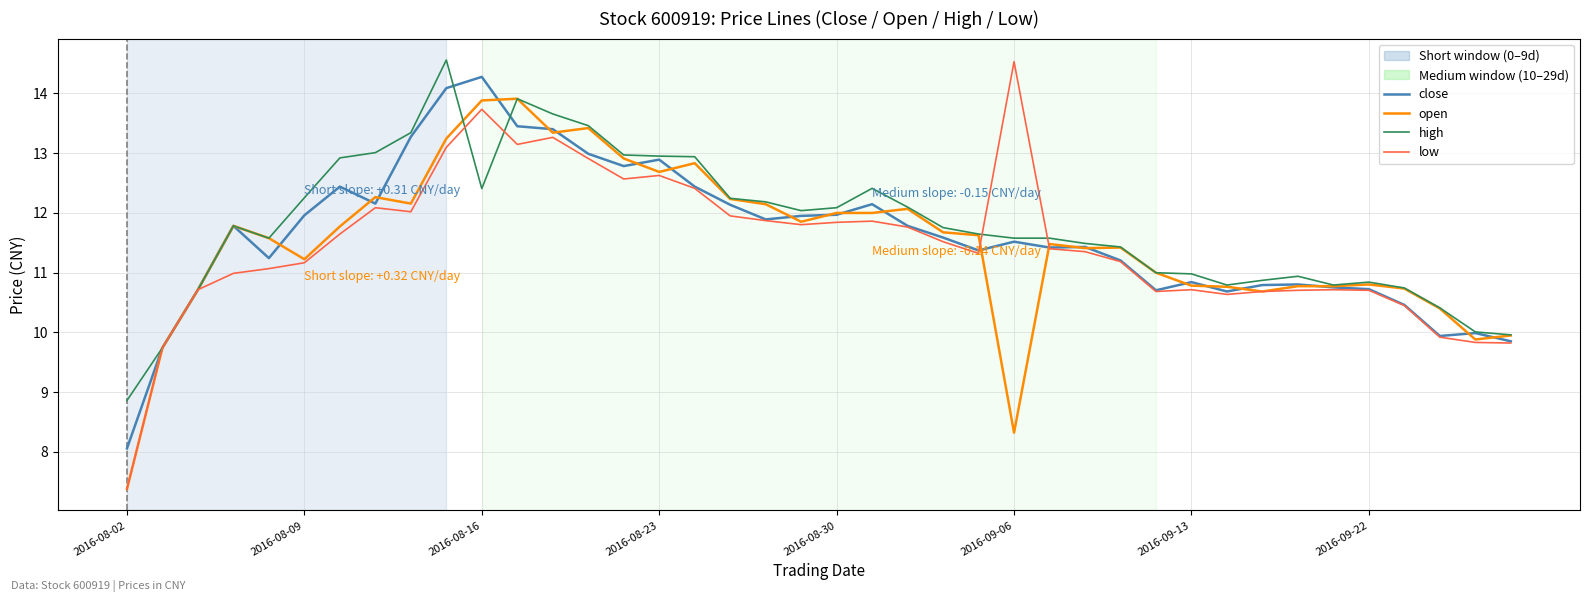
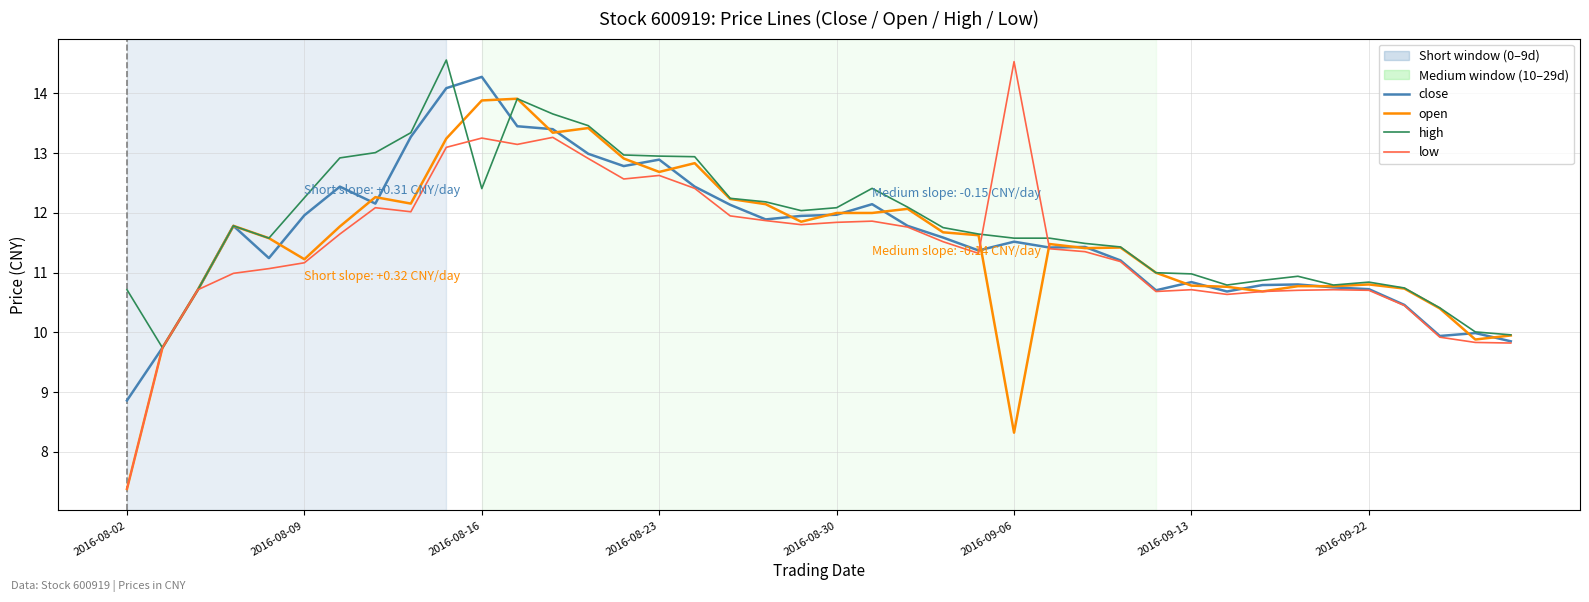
close, 2016-08-02: 8.1 -> 8.9
high, 2016-08-02: 8.9 -> 10.7
low, 2016-08-16: 13.7 -> 13.3
